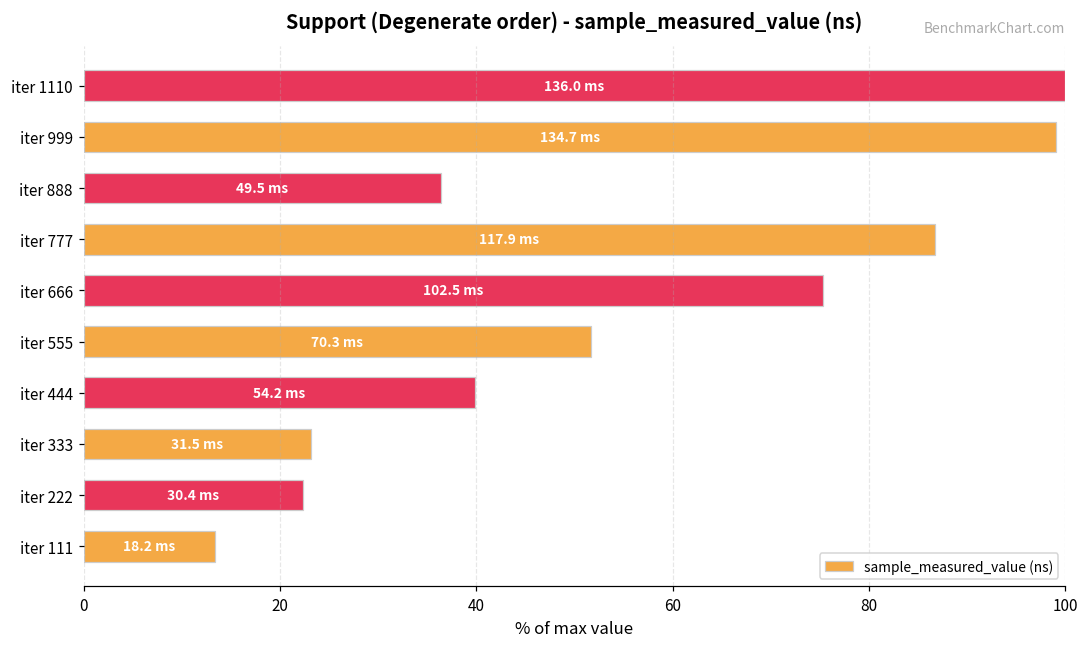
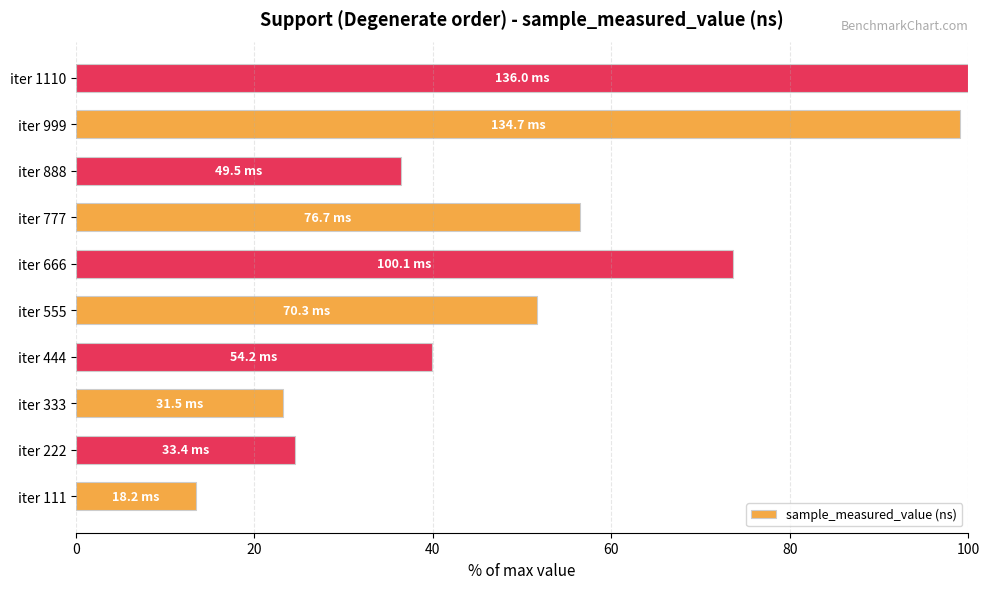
iter 777: 117.9 -> 76.7
iter 666: 102.5 -> 100.1
iter 222: 30.4 -> 33.4
